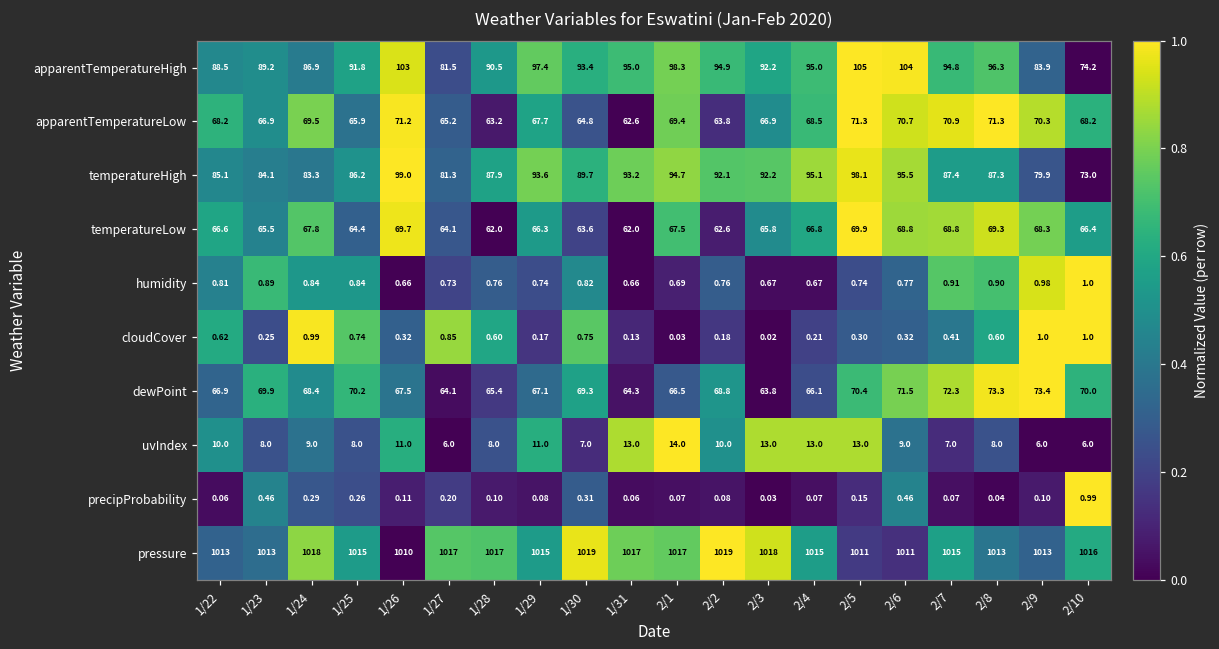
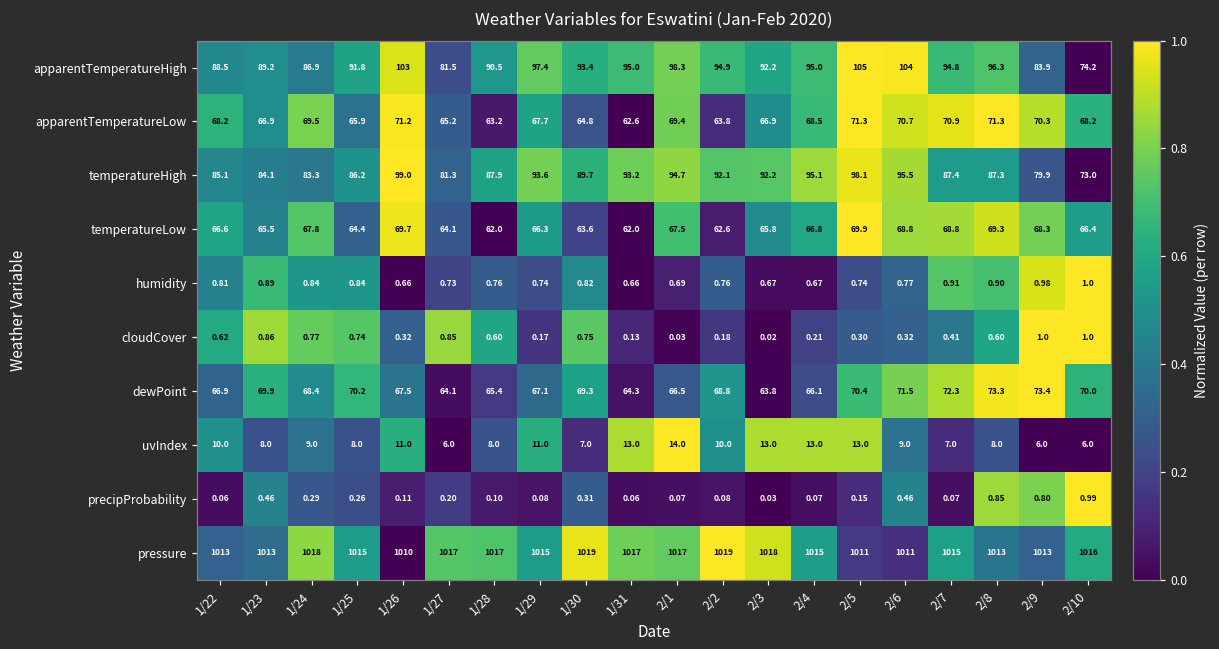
cloudCover, 1/23: 0.25 -> 0.86
cloudCover, 1/24: 0.99 -> 0.77
precipProbability, 2/8: 0.04 -> 0.85
precipProbability, 2/9: 0.10 -> 0.80
